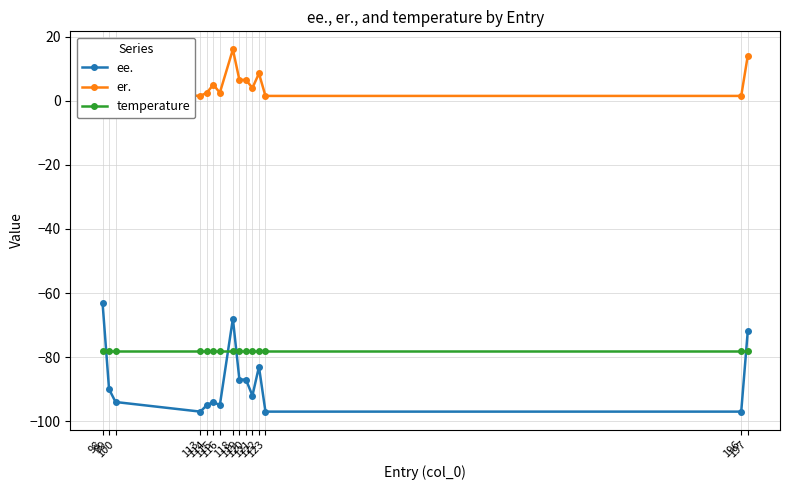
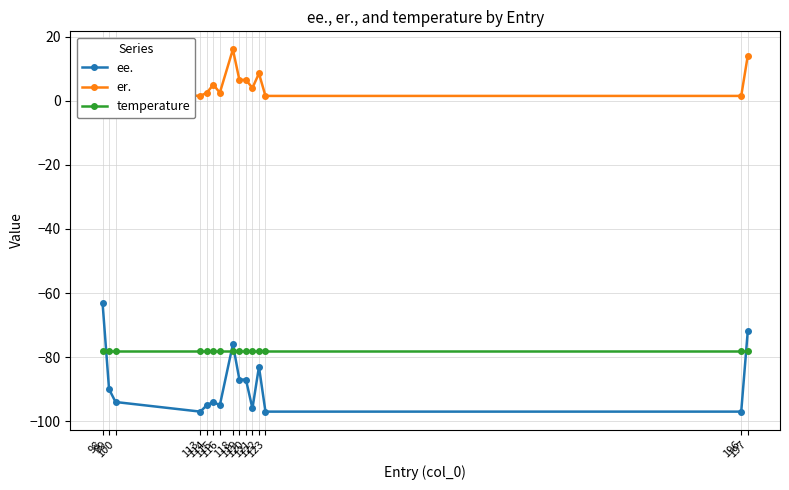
ee., 118: -68 -> -76
ee., 121: -92 -> -96
